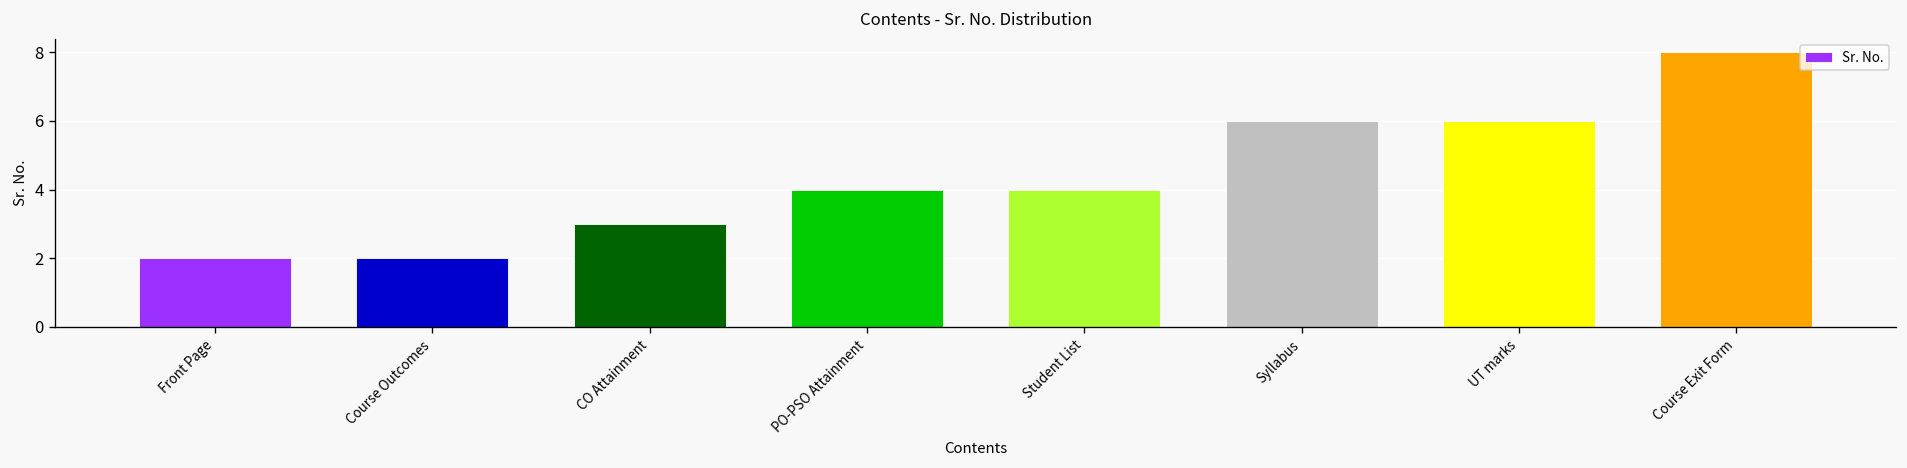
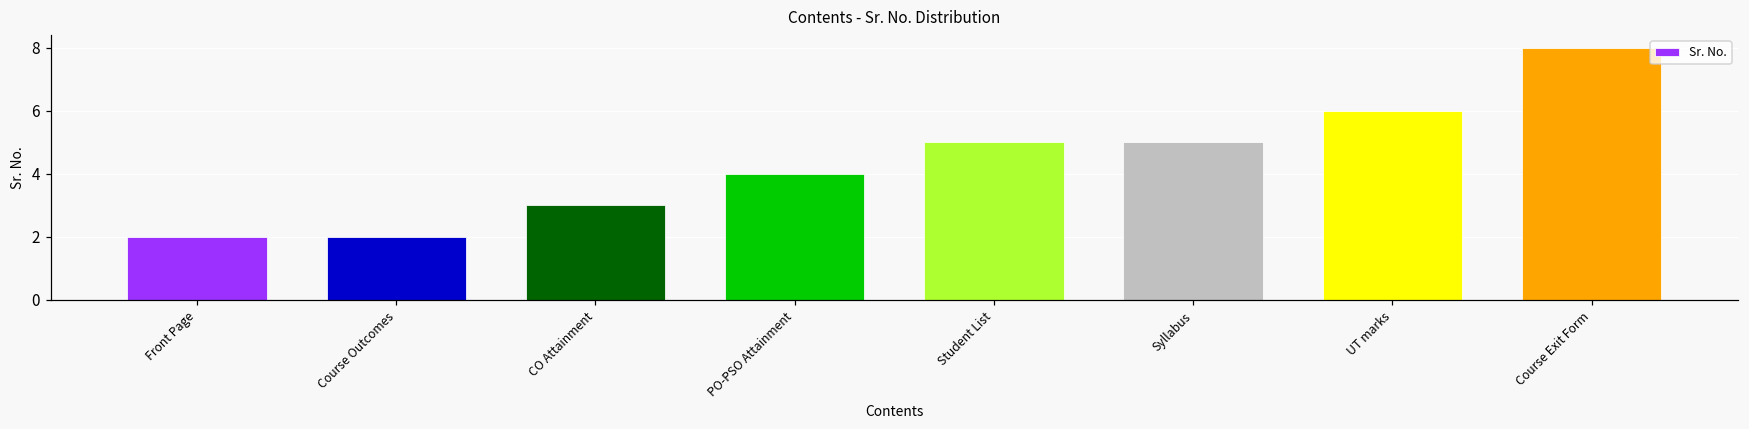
Student List: 4 -> 5
Syllabus: 6 -> 5
